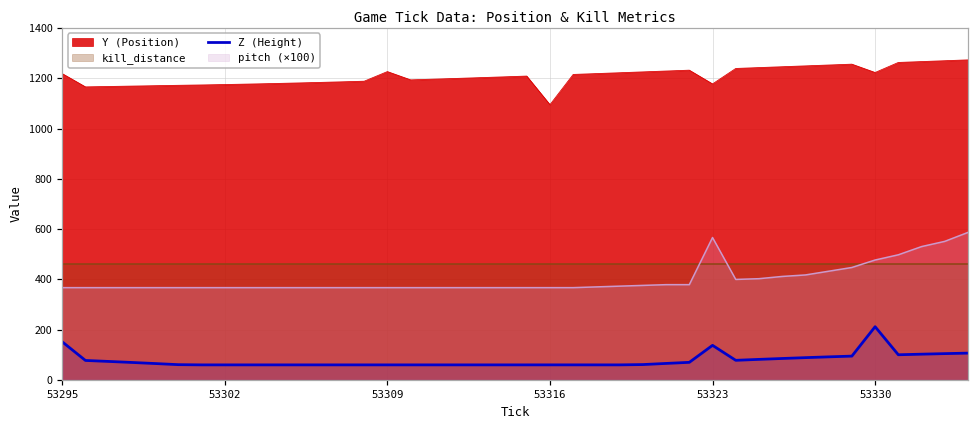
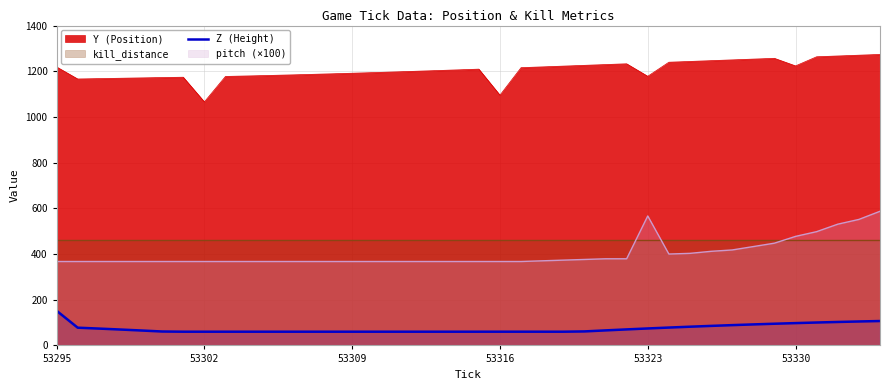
Y (Position), 53302: 1180 -> 1070
Y (Position), 53309: 1230 -> 1190
Z (Height), 53323: 140 -> 70
Z (Height), 53330: 210 -> 100
